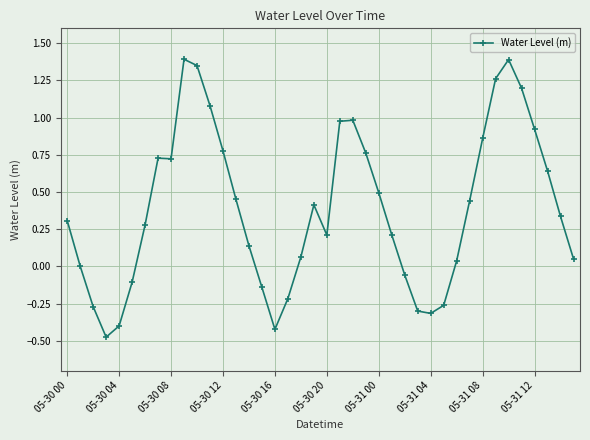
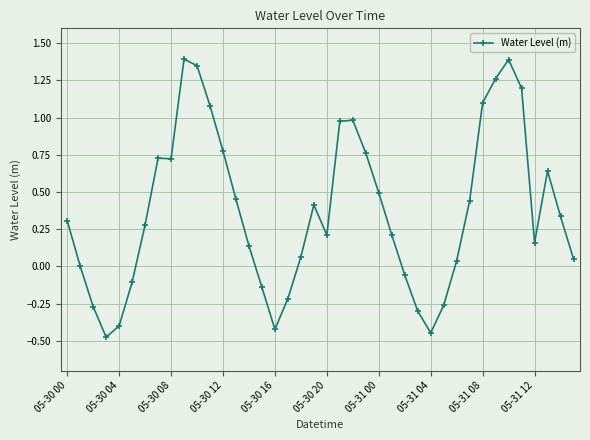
05-31 04: -0.32 -> -0.45
05-31 08: 0.86 -> 1.10
05-31 12: 0.92 -> 0.16
